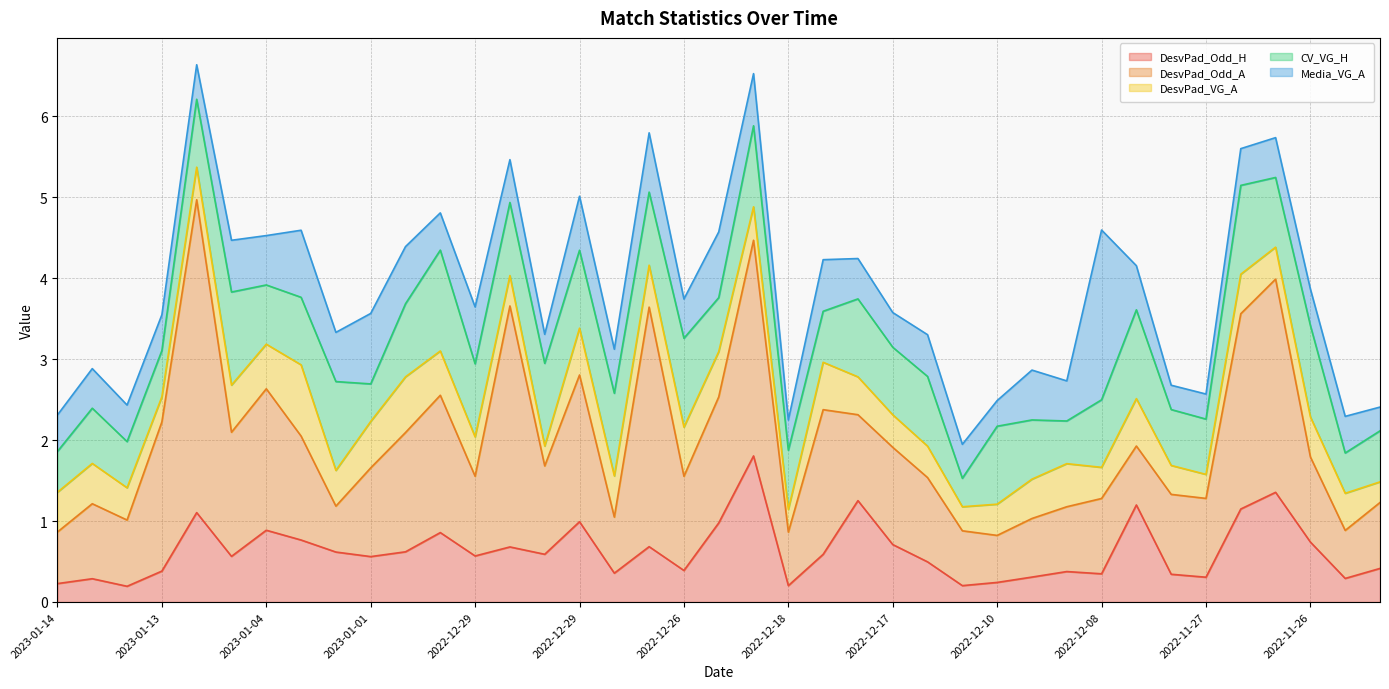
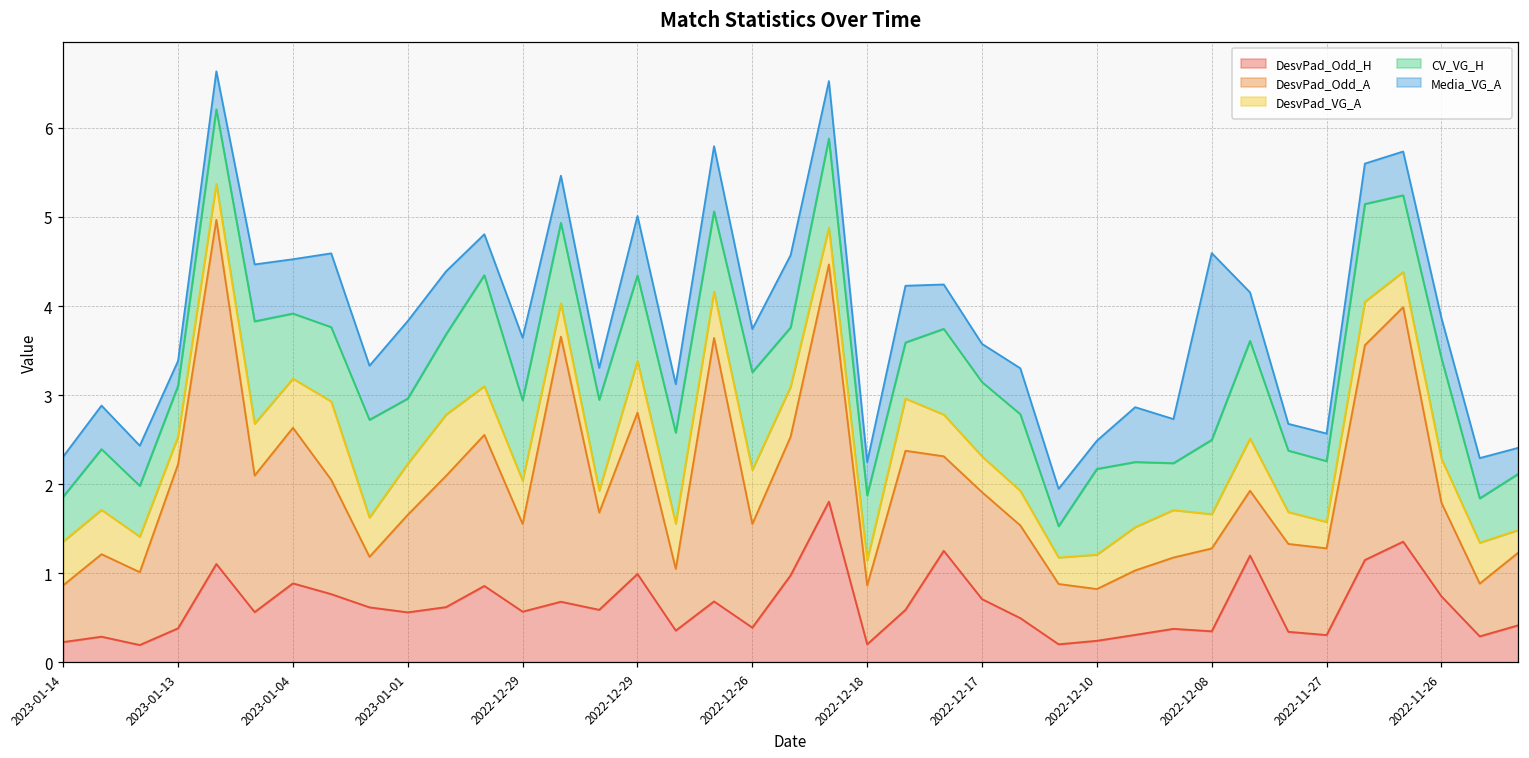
Media_VG_A, 2023-01-13: 0.4 -> 0.3
CV_VG_H, 2023-01-01: 0.5 -> 0.7
